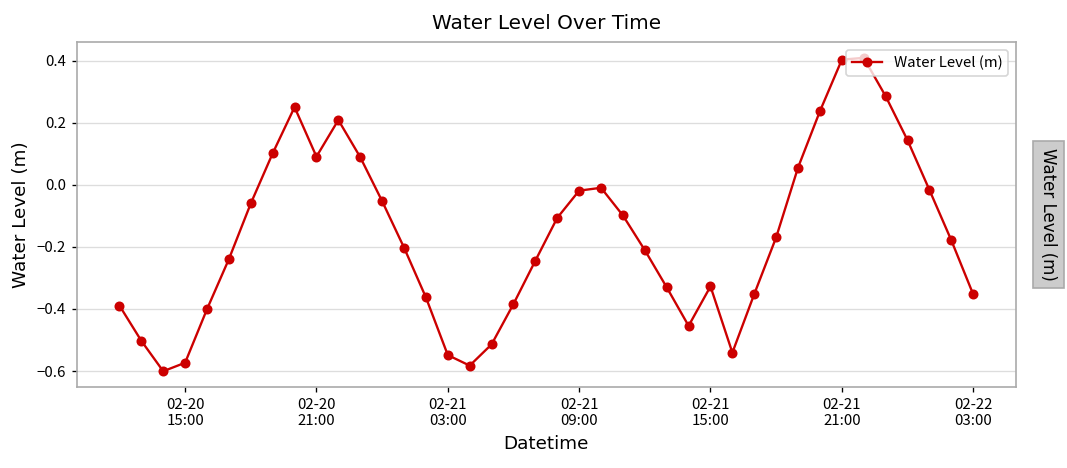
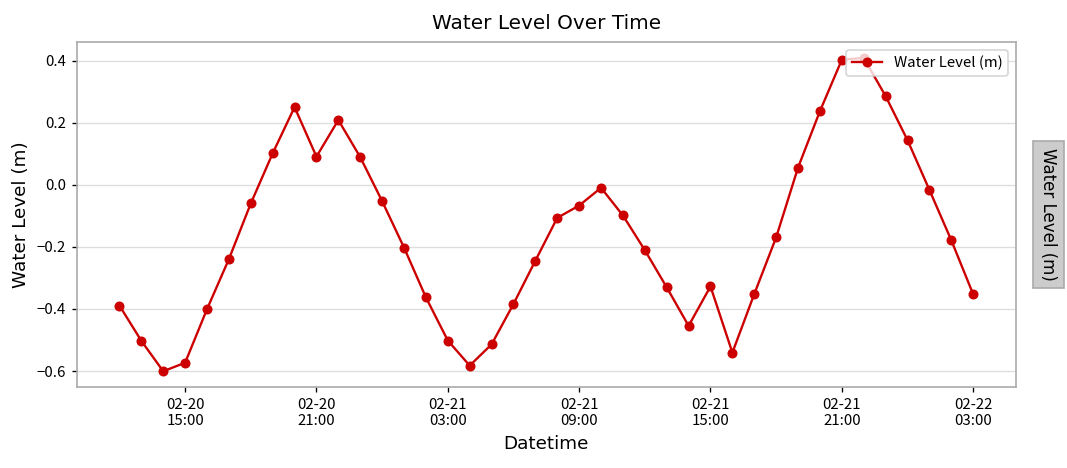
02-21 03:00: -0.55 -> -0.50
02-21 09:00: -0.02 -> -0.07
